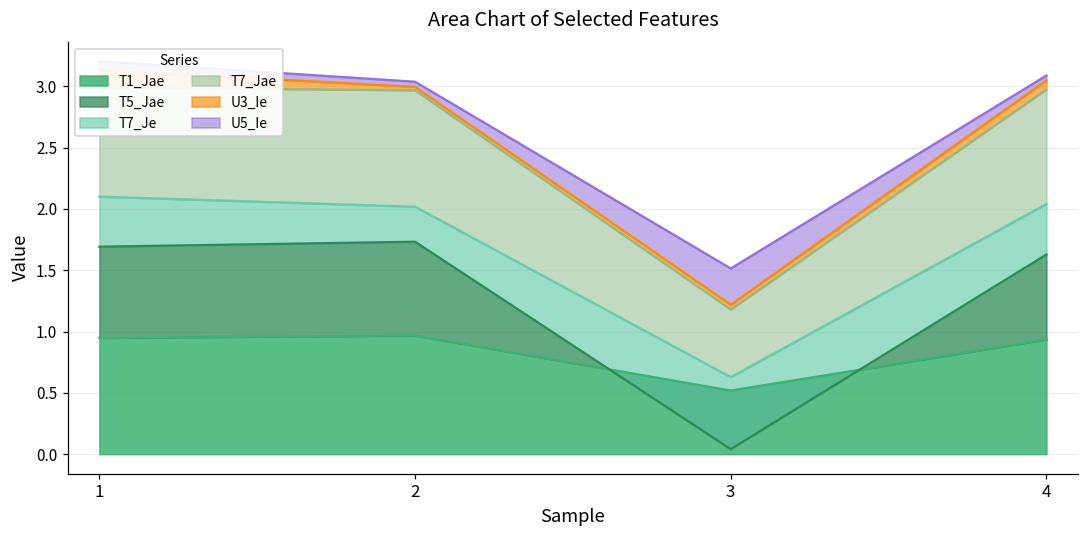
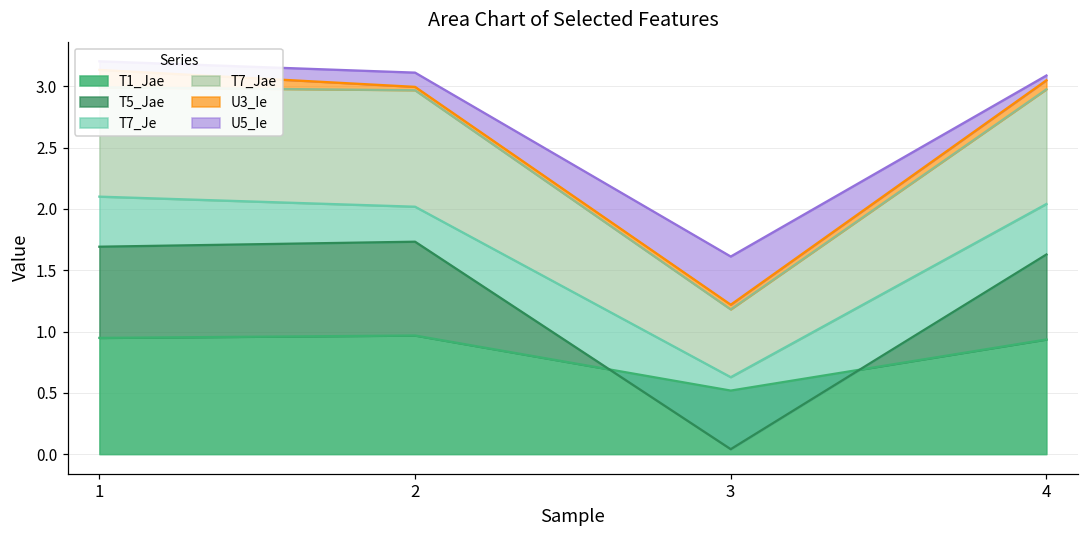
U5_Ie, 2: 0.04 -> 0.12
U5_Ie, 3: 0.30 -> 0.39
